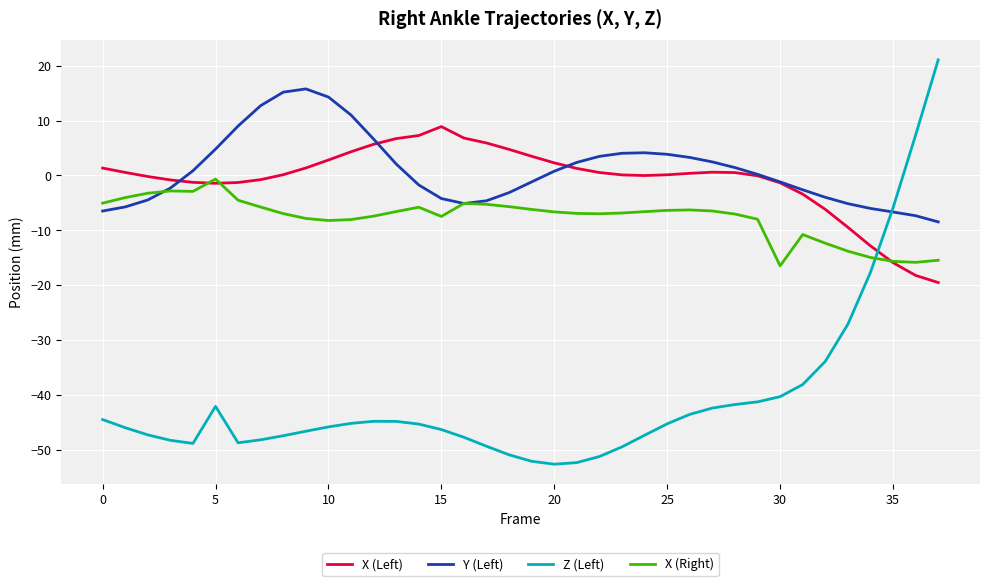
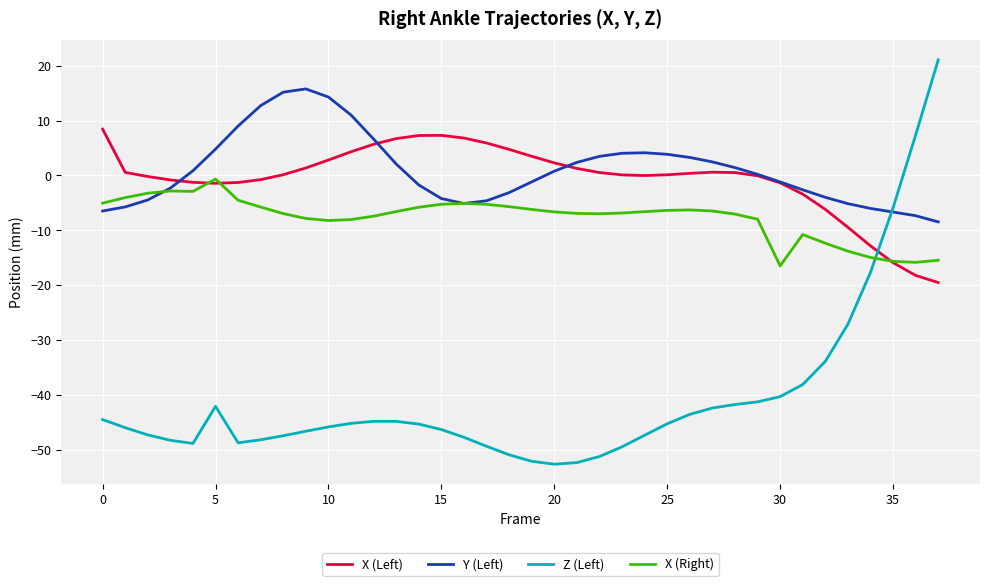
X (Left), 0: 1 -> 8
X (Left), 15: 9 -> 7
X (Right), 15: -7 -> -5
